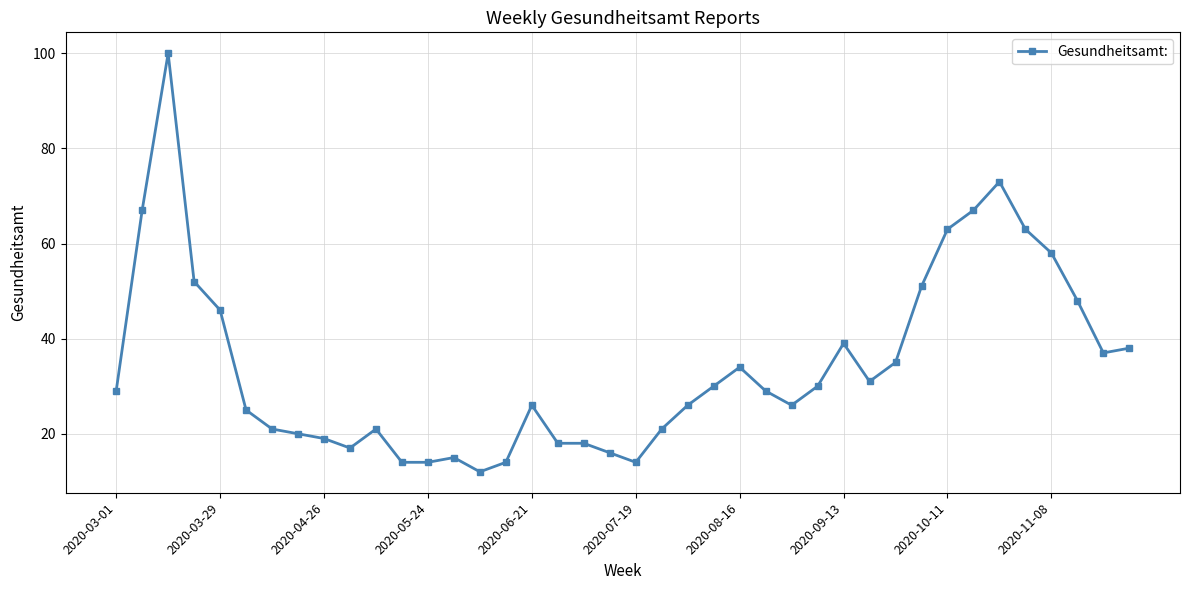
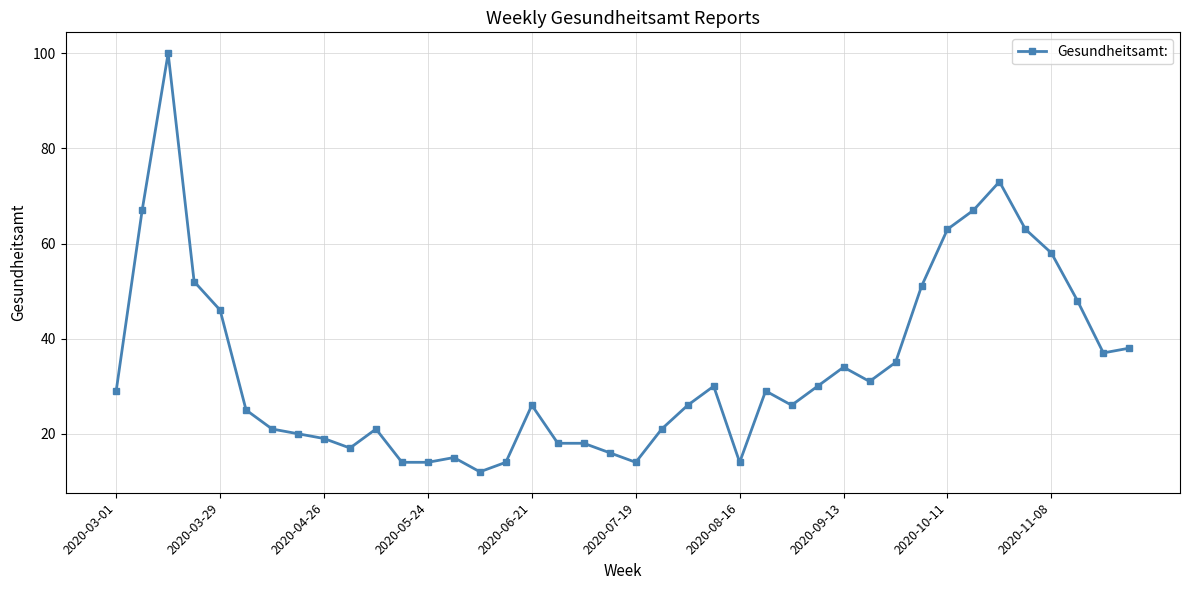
2020-08-16: 34 -> 14
2020-09-13: 39 -> 34
